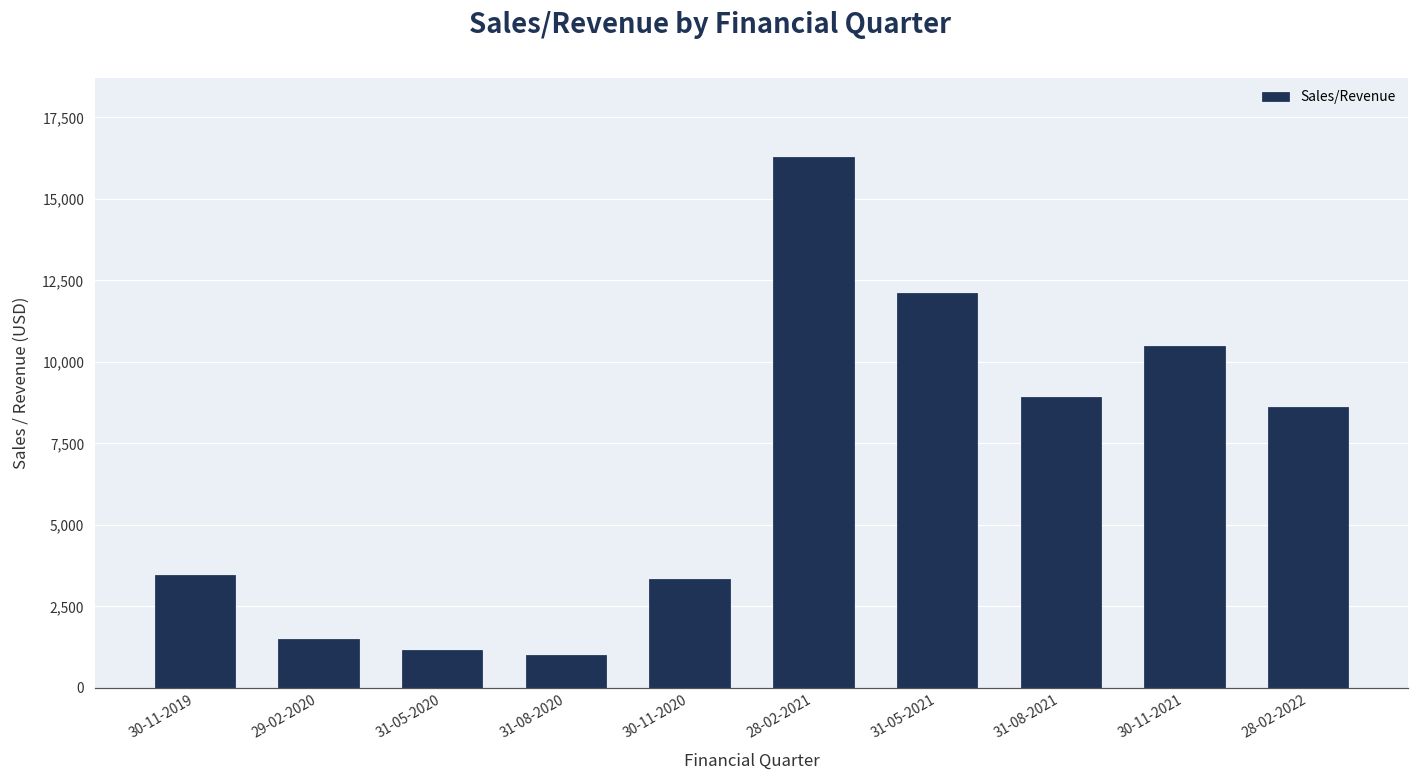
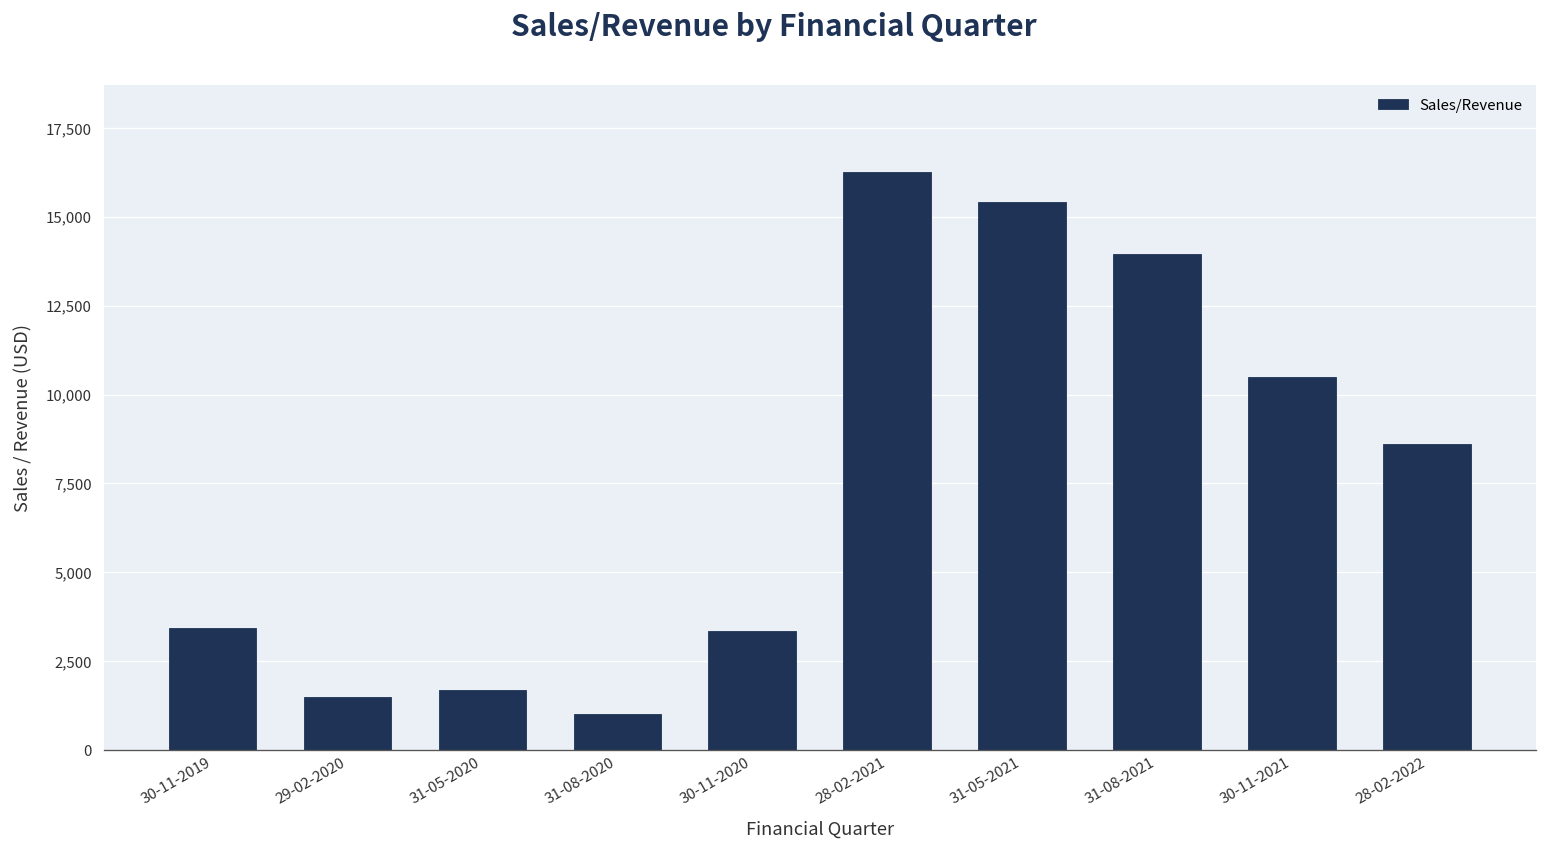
31-05-2020: 1,200 -> 1,700
31-05-2021: 12,100 -> 15,400
31-08-2021: 8,900 -> 14,000
